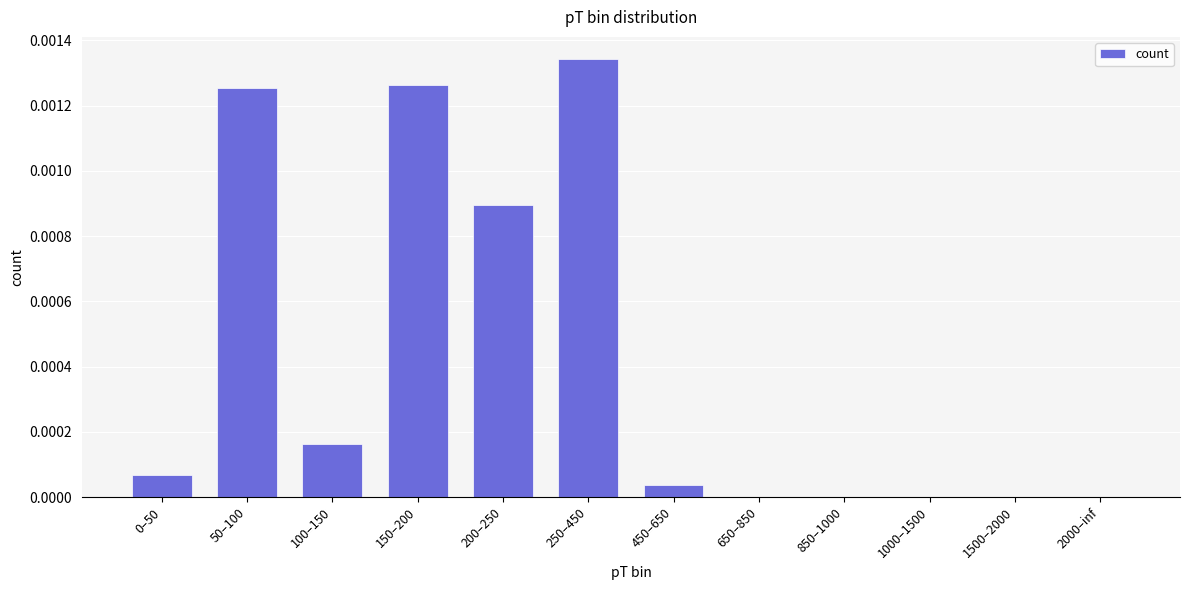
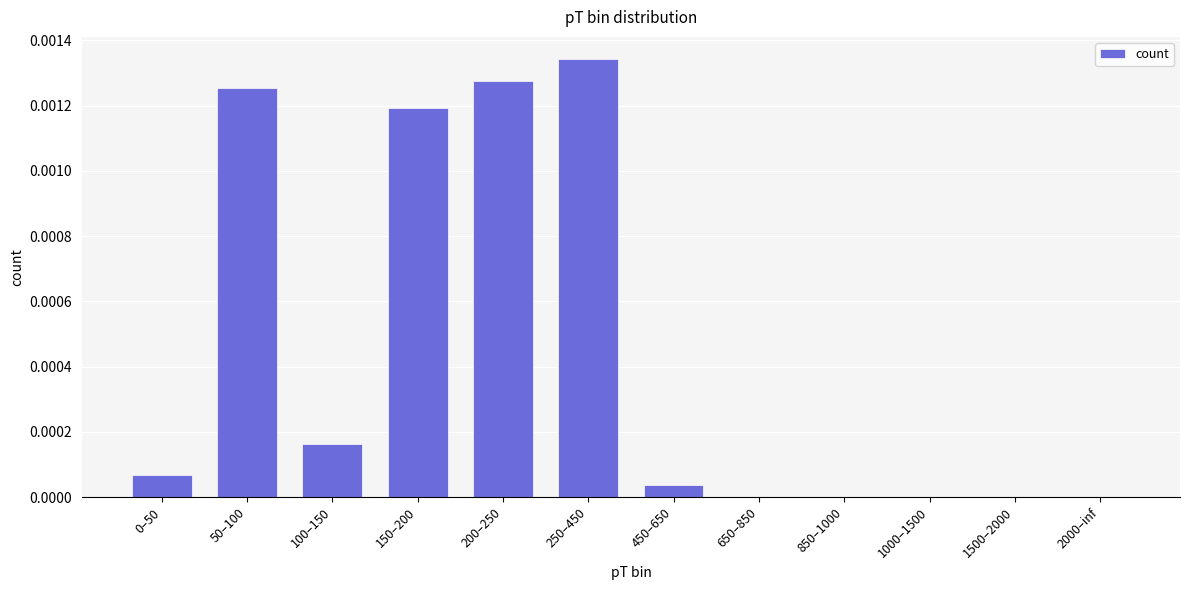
150–200: 0.00126 -> 0.00119
200–250: 0.00090 -> 0.00128
